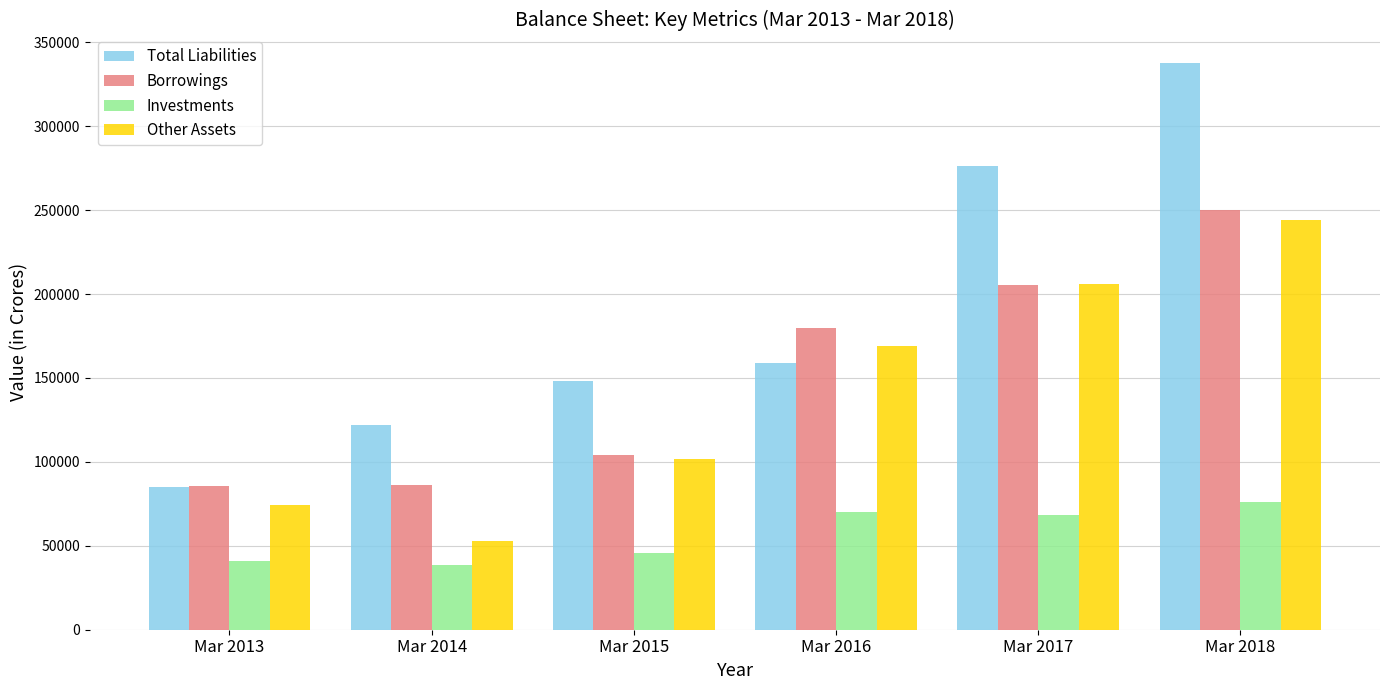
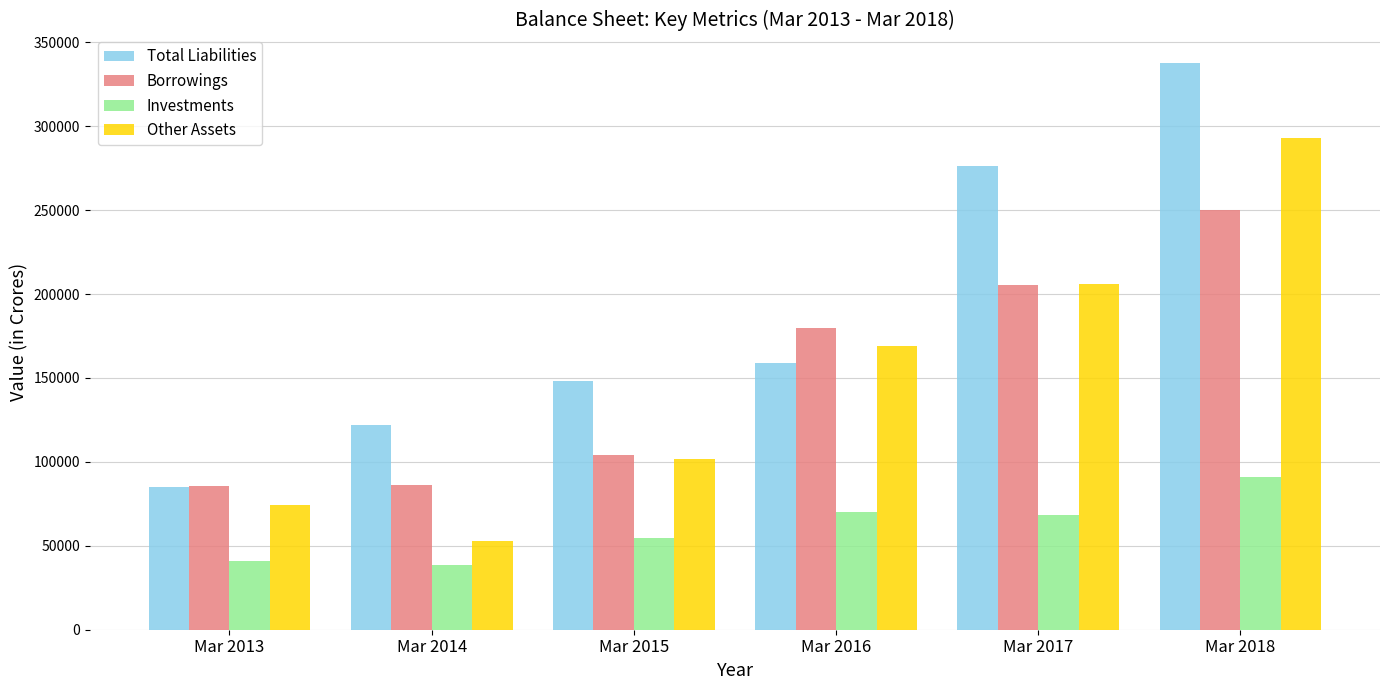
Investments, Mar 2015: 46000 -> 55000
Investments, Mar 2018: 76000 -> 91000
Other Assets, Mar 2018: 244000 -> 293000
